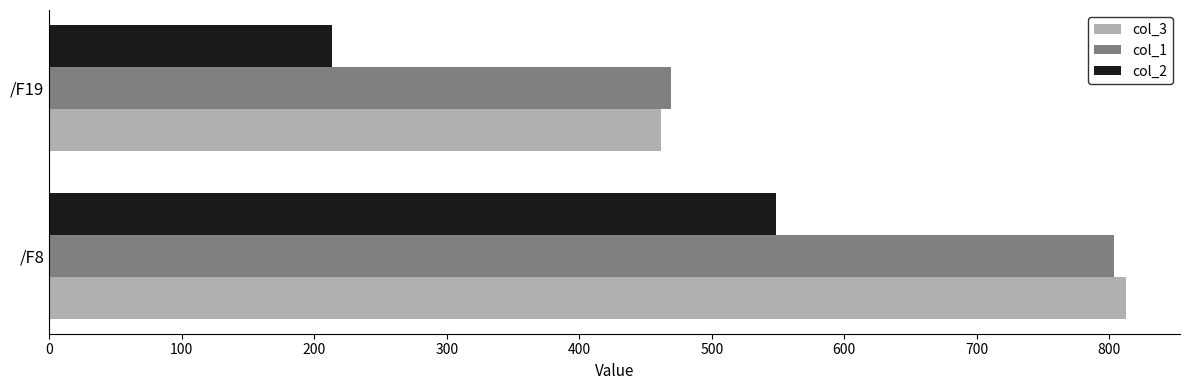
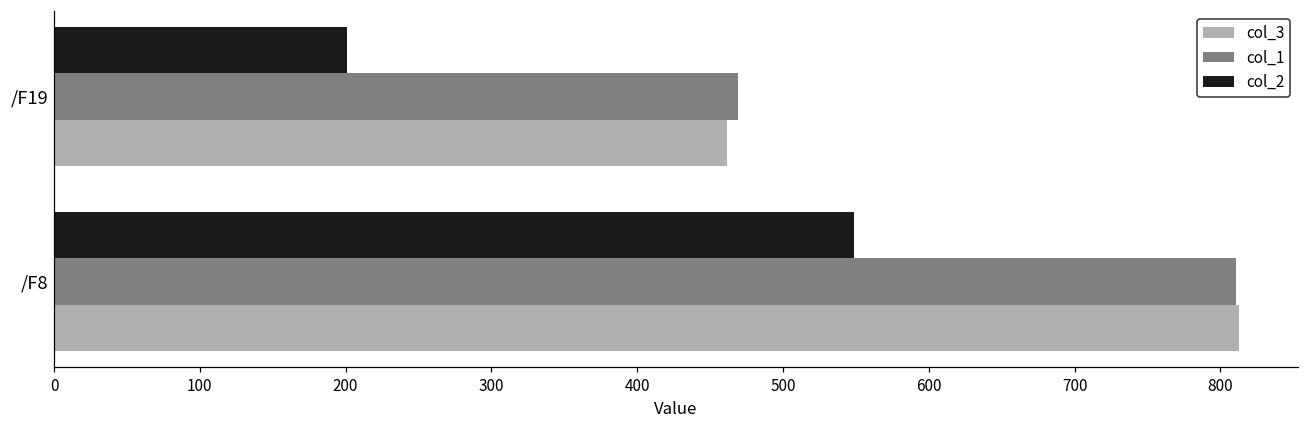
col_2, /F19: 214 -> 201
col_1, /F8: 804 -> 811
